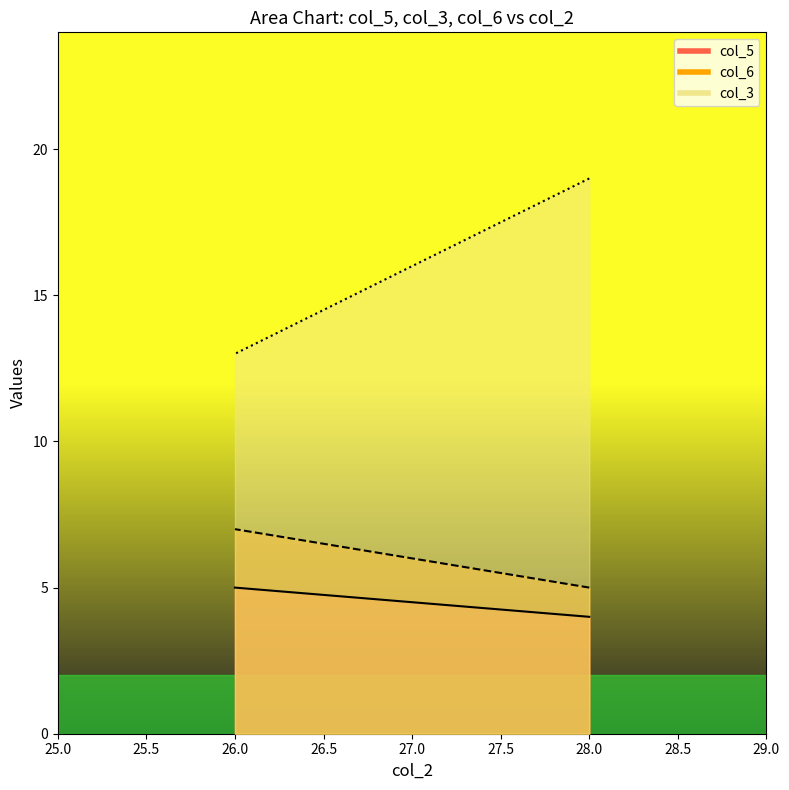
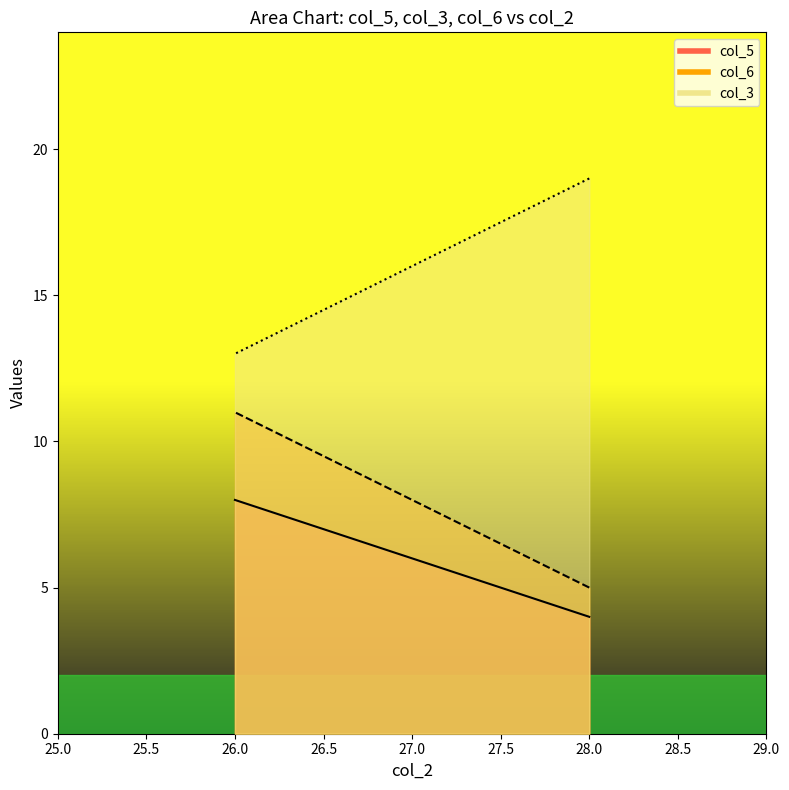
col_5, 26.0: 5 -> 8
col_6, 26.0: 7 -> 11
